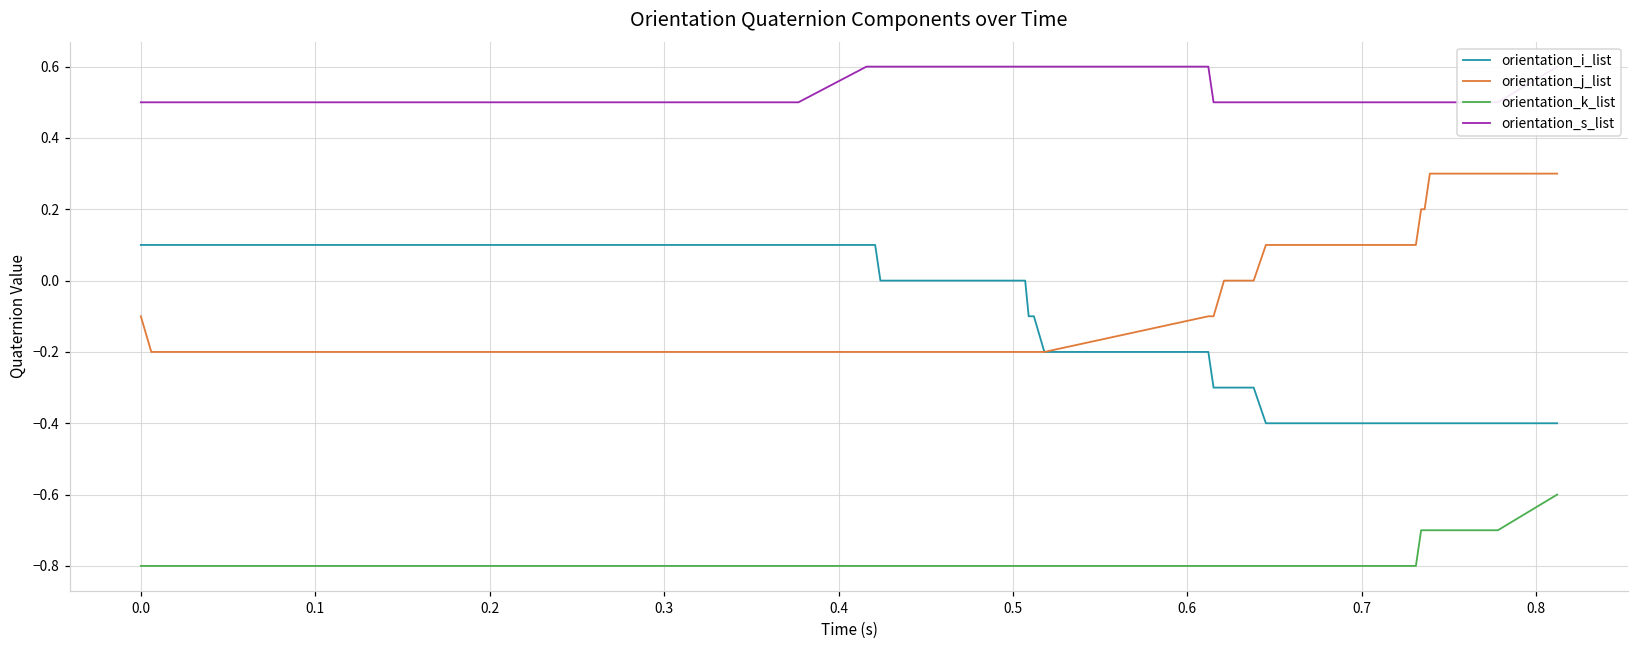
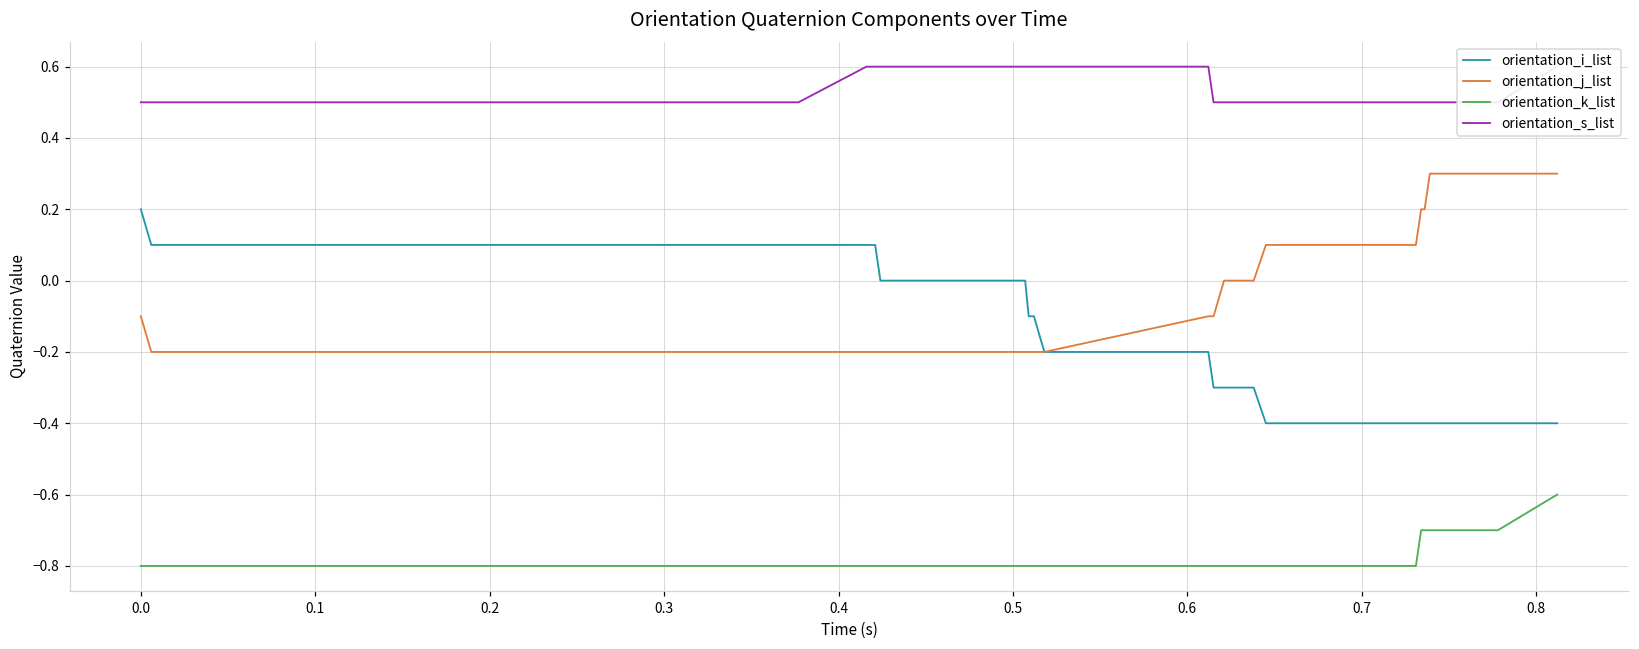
orientation_i_list, 0.0: 0.1 -> 0.2
